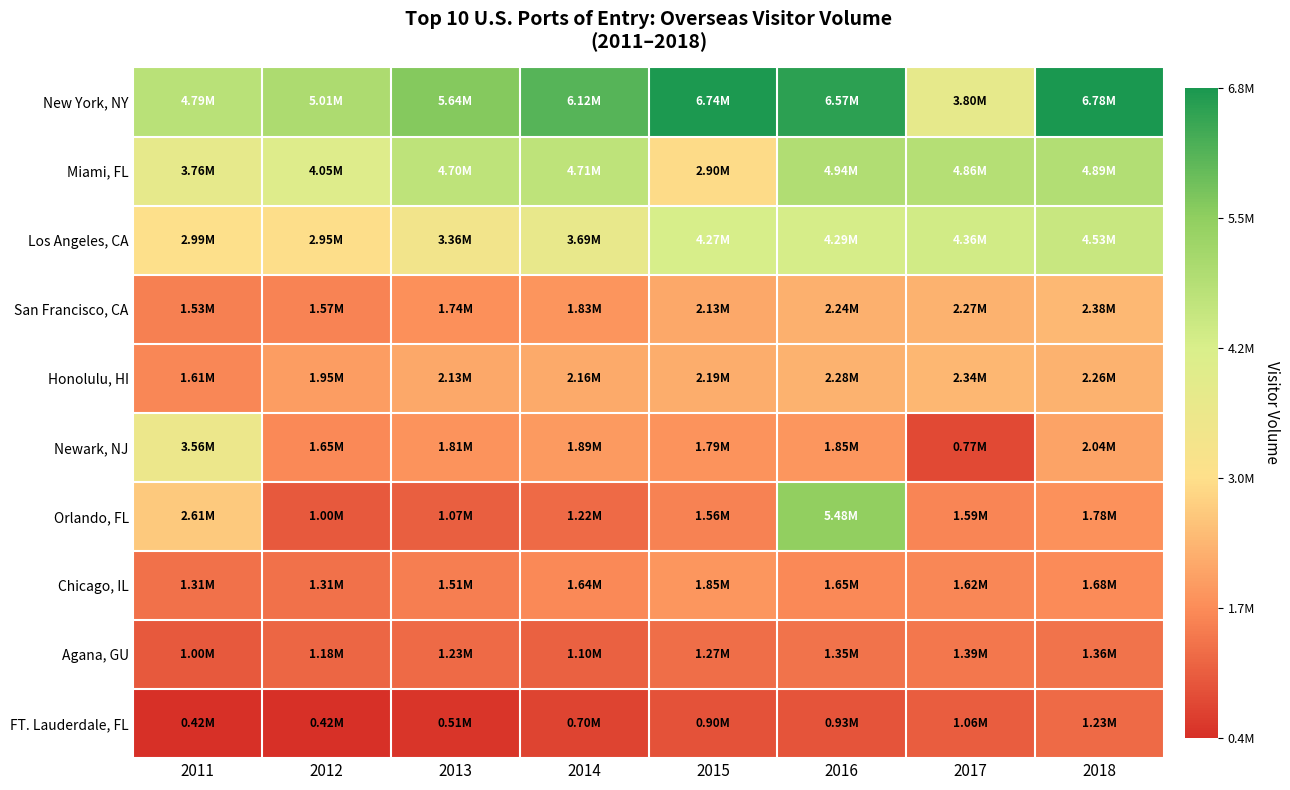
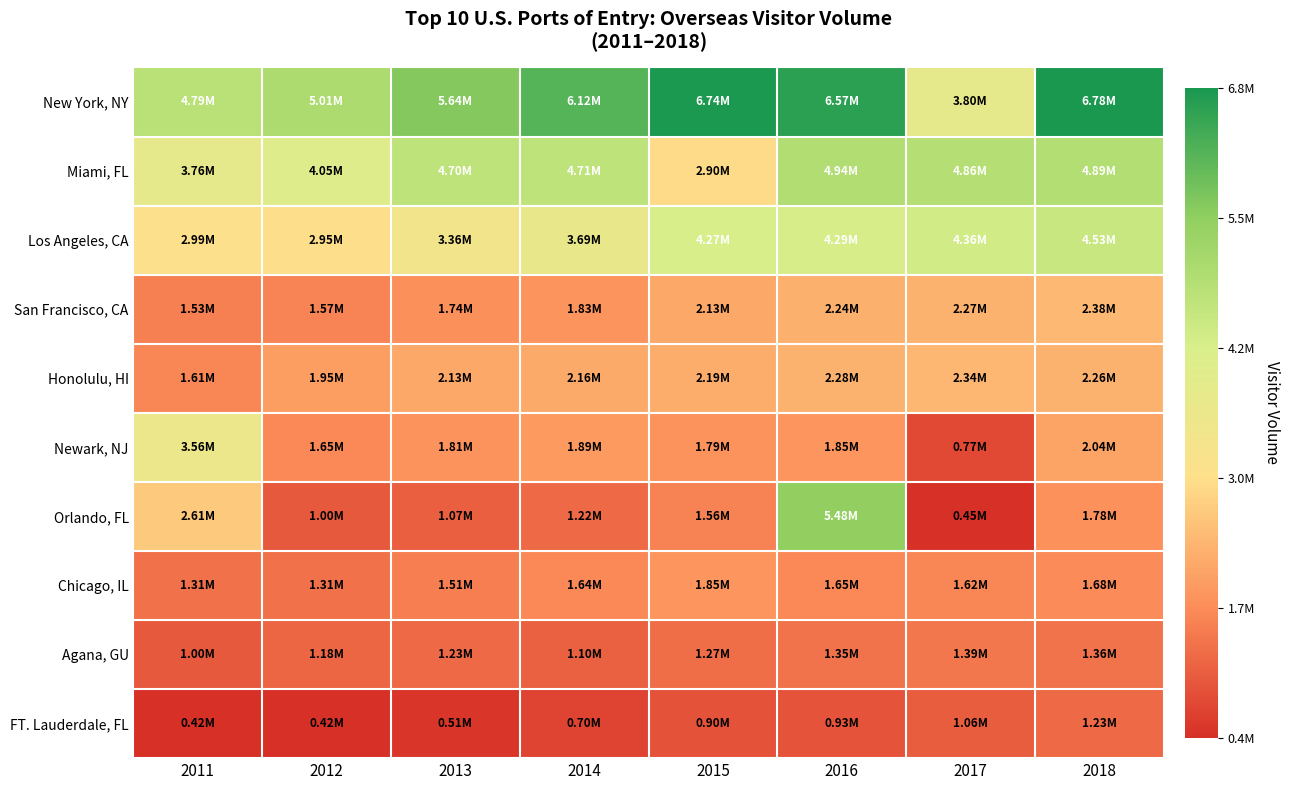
Orlando, FL, 2017: 1.59M -> 0.45M
